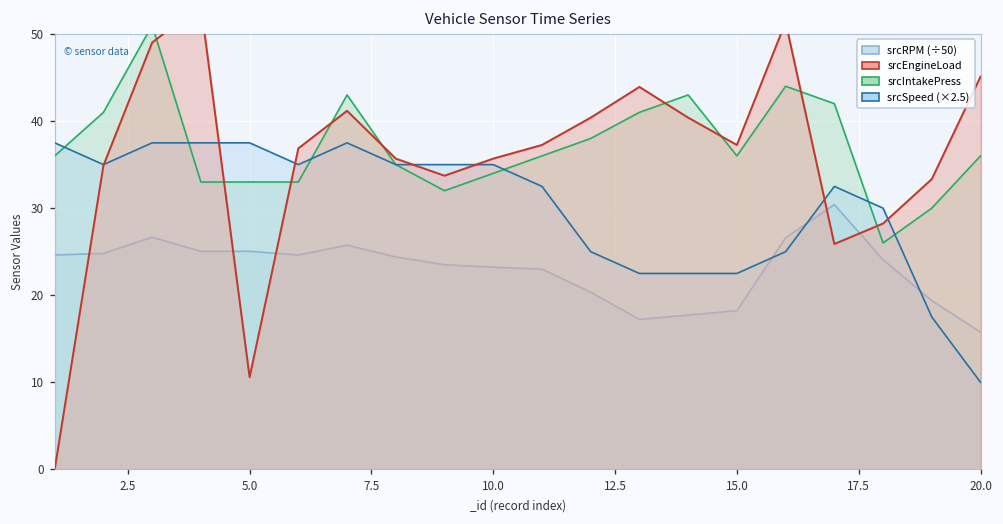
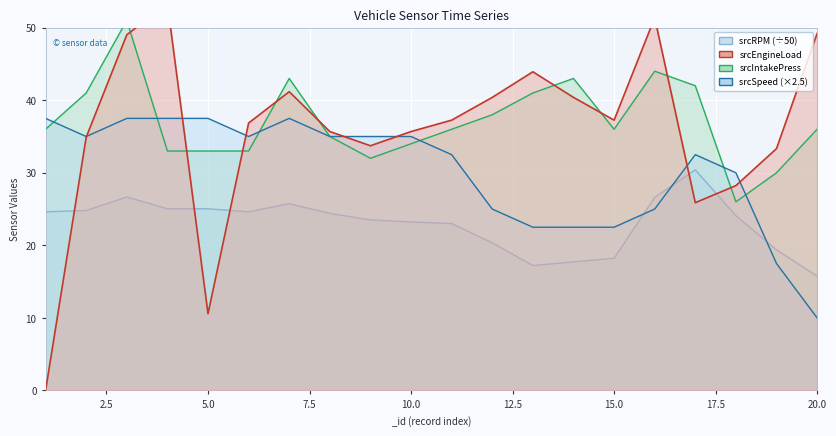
srcEngineLoad, 20.0: 45 -> 49
